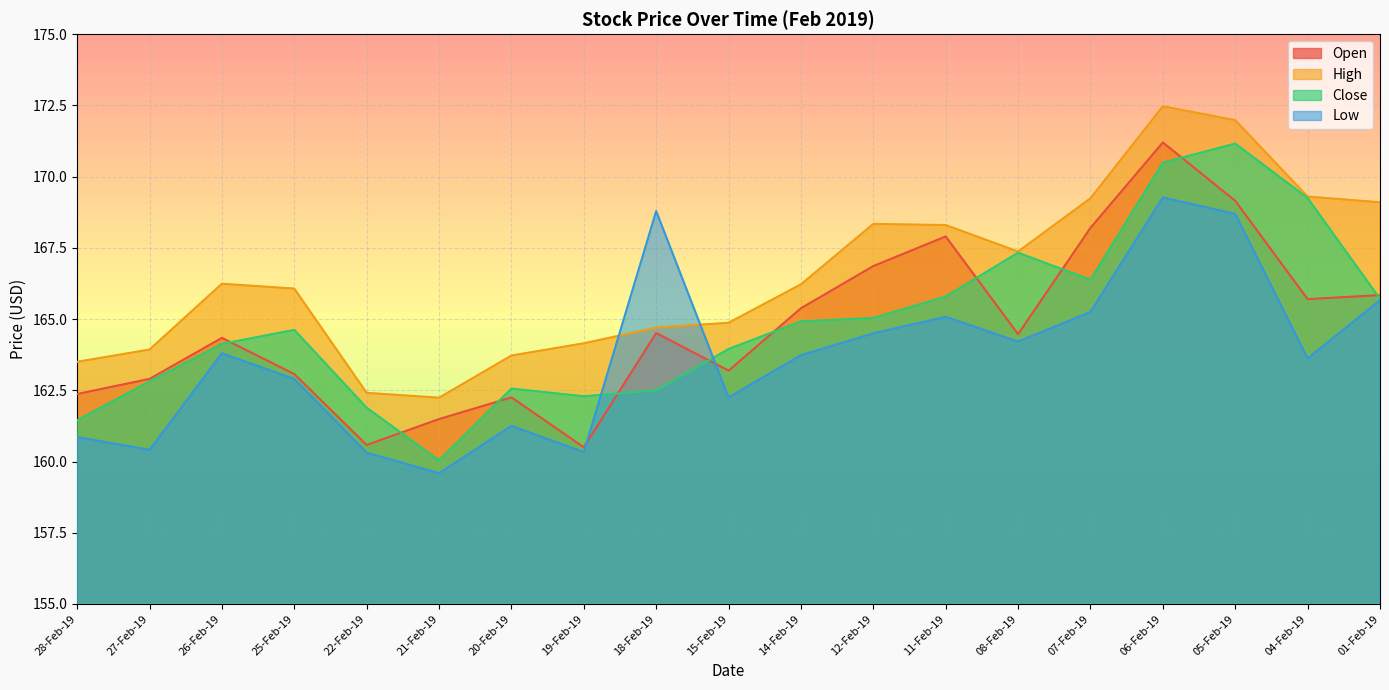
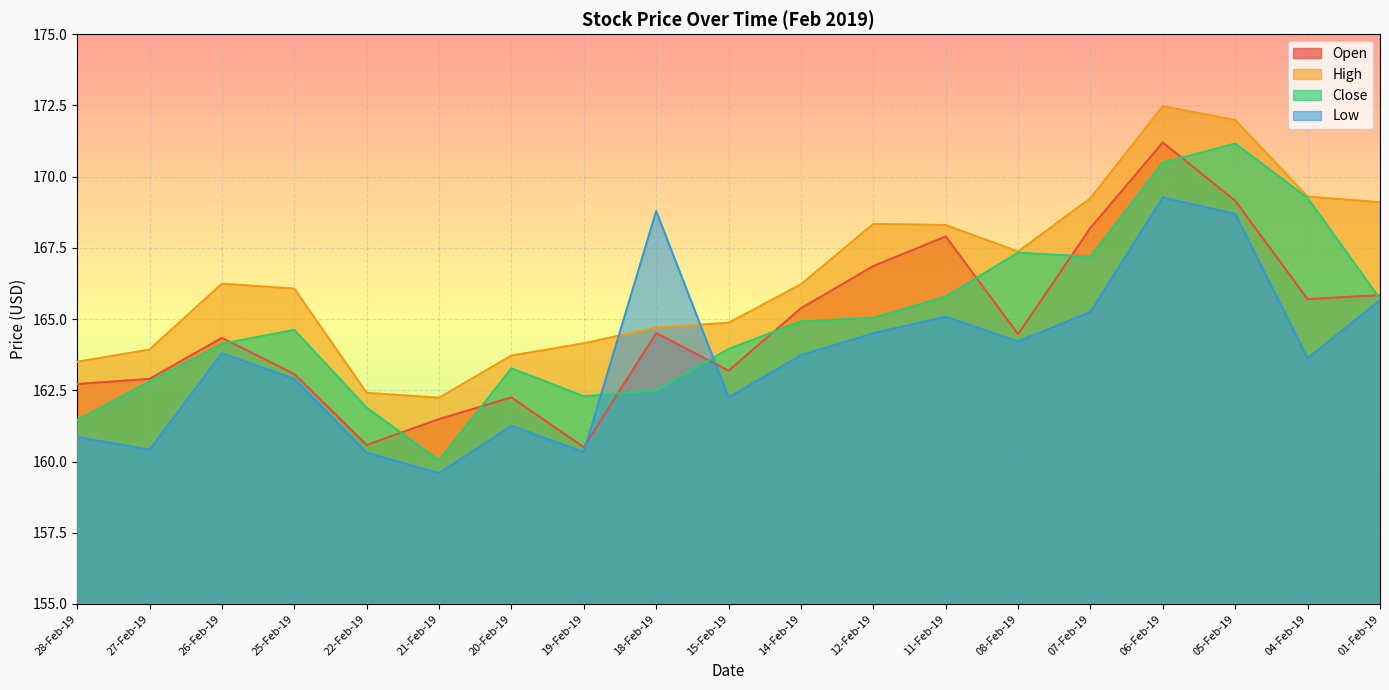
Open, 28-Feb-19: 162.4 -> 162.7
Close, 20-Feb-19: 162.6 -> 163.3
Close, 07-Feb-19: 166.4 -> 167.2
